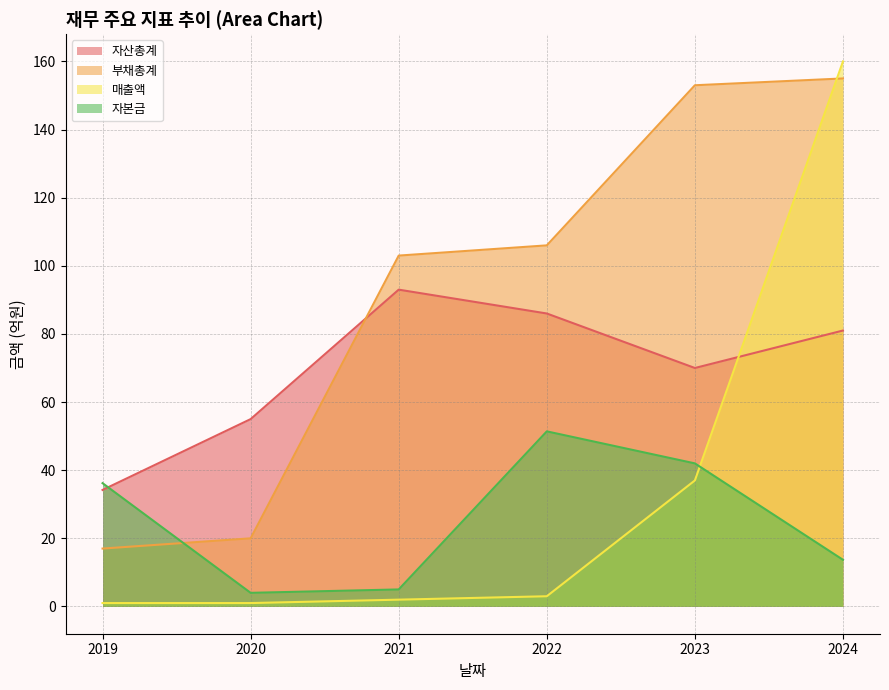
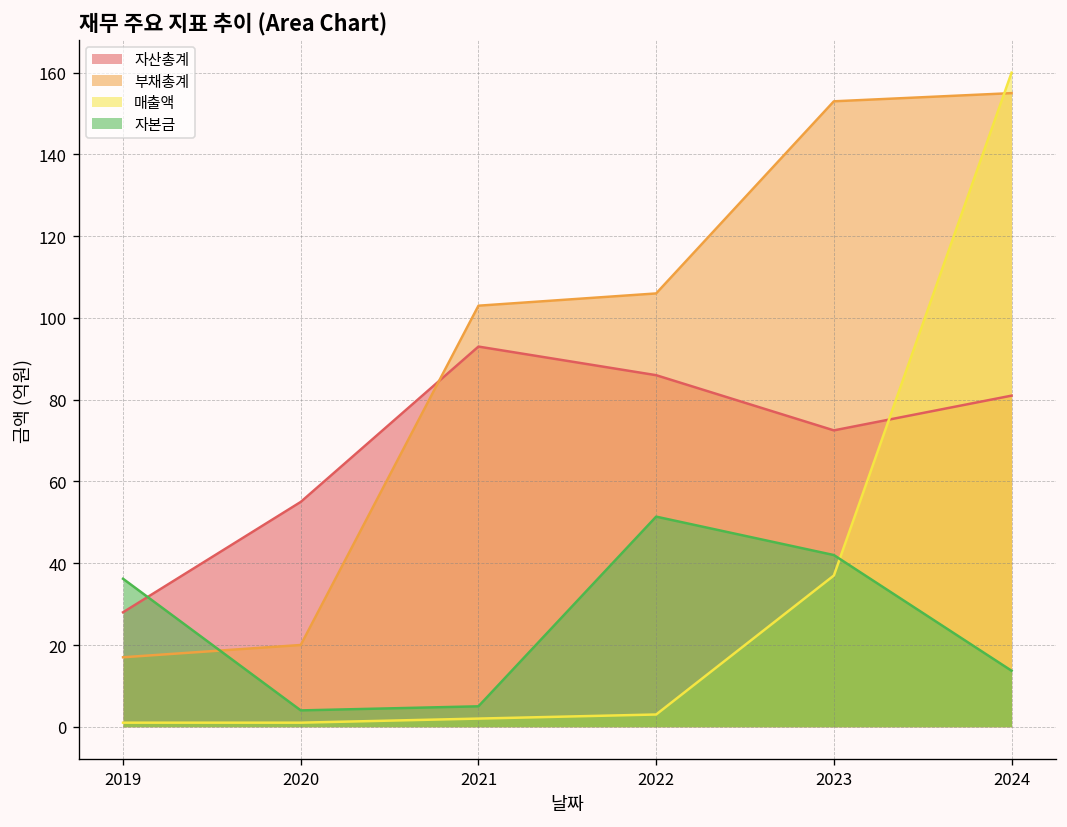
자산총계, 2019: 34 -> 28
자산총계, 2023: 70 -> 73
